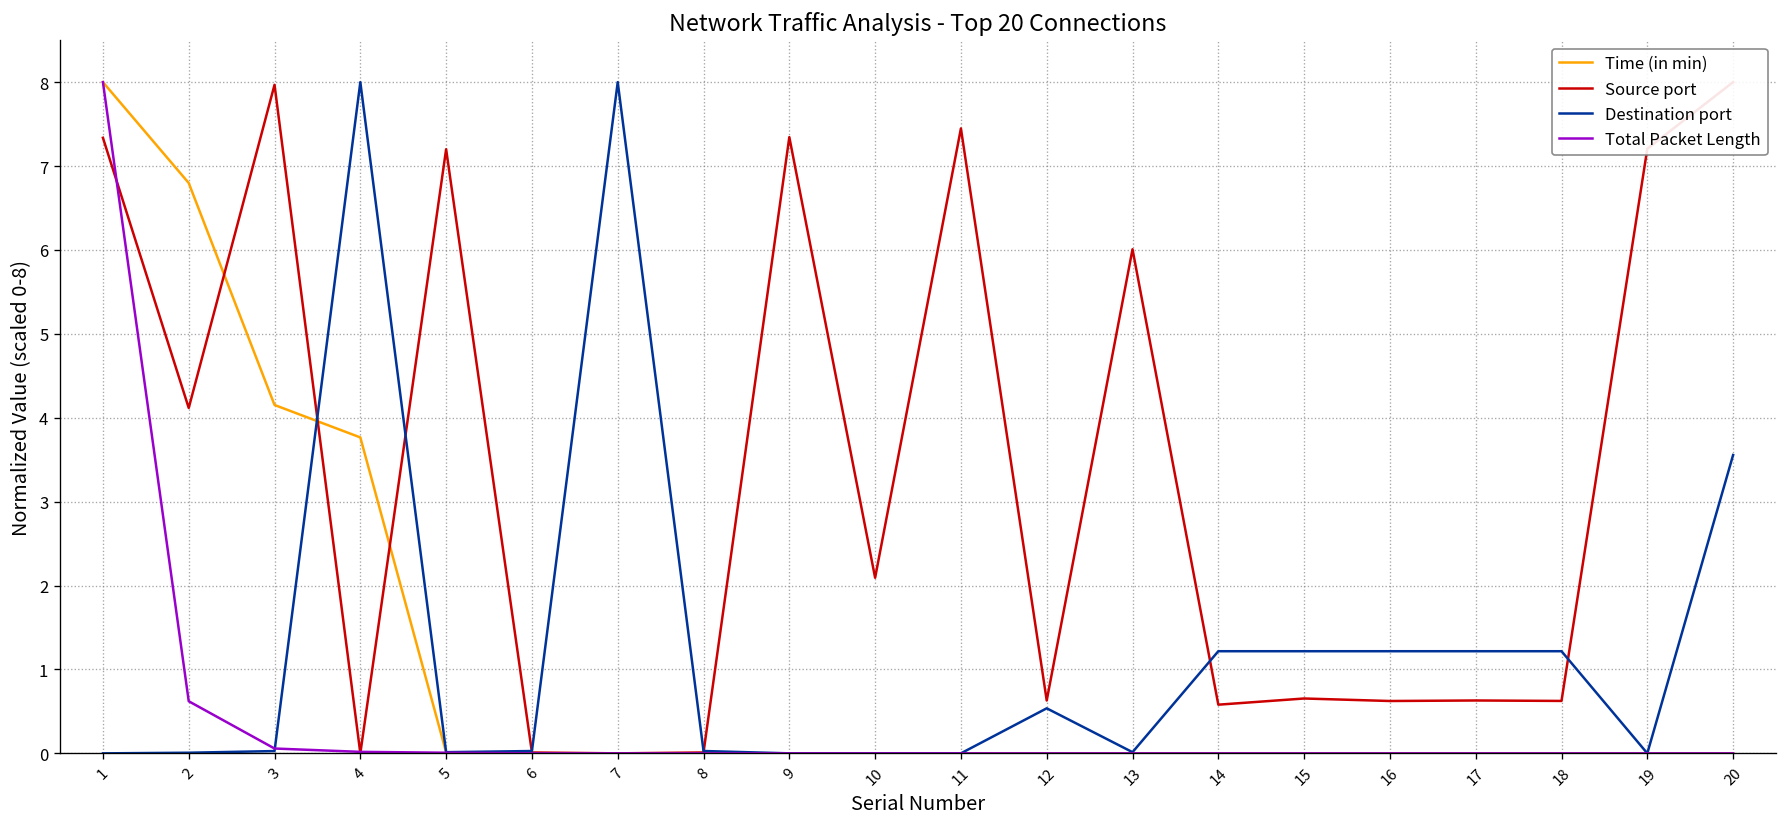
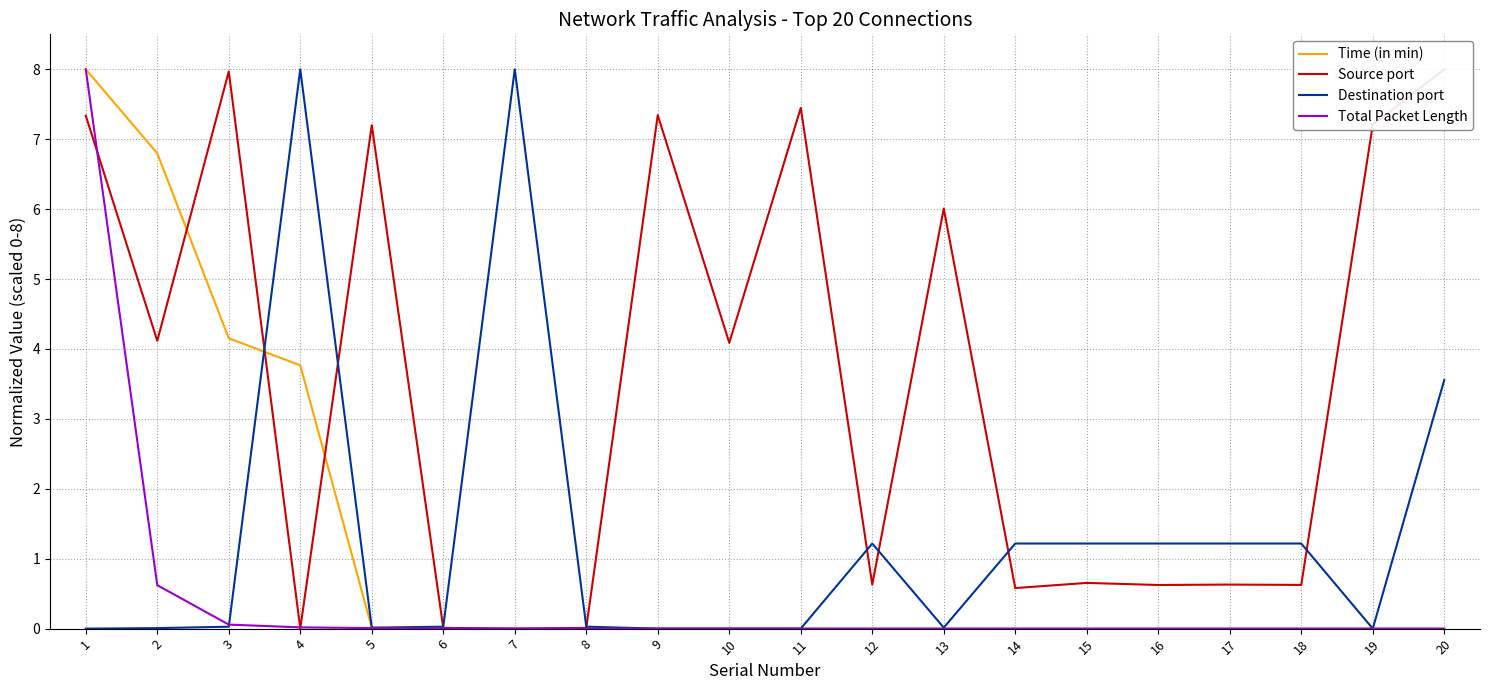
Source port, 10: 2.1 -> 4.1
Destination port, 12: 0.5 -> 1.2
